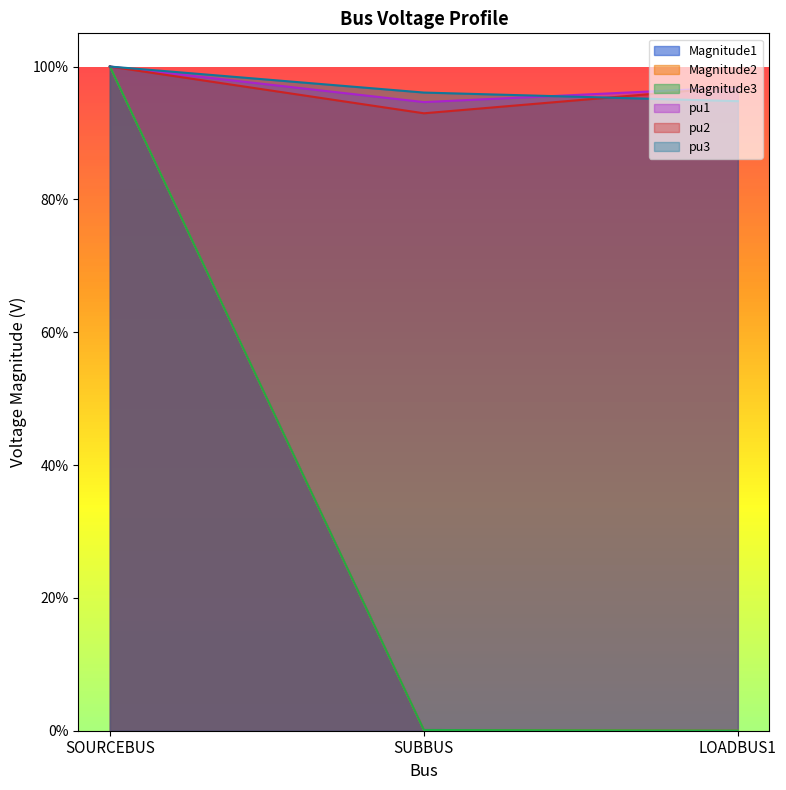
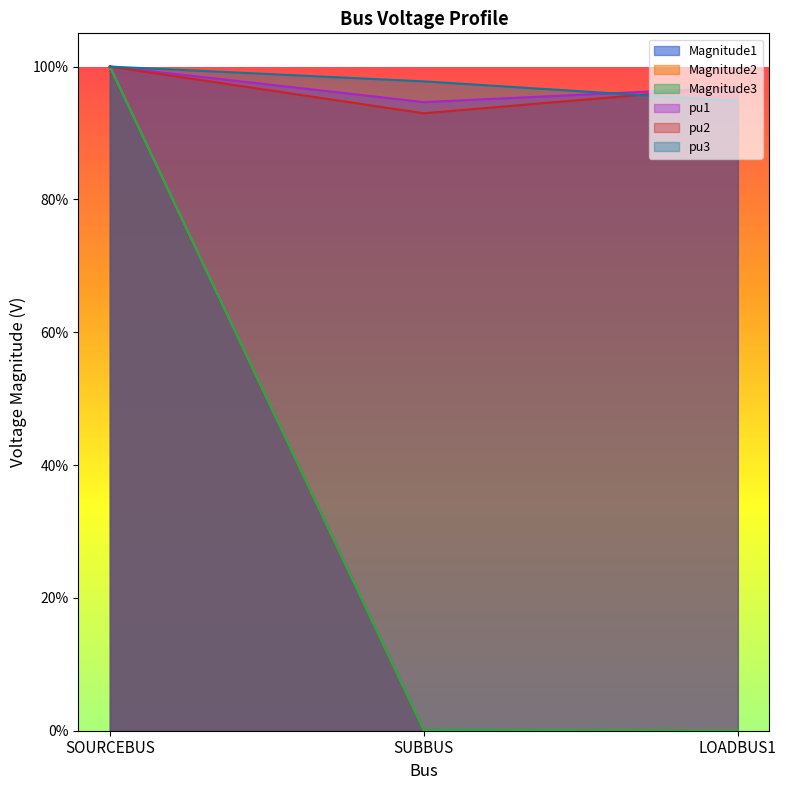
pu3, SUBBUS: 96% -> 98%
